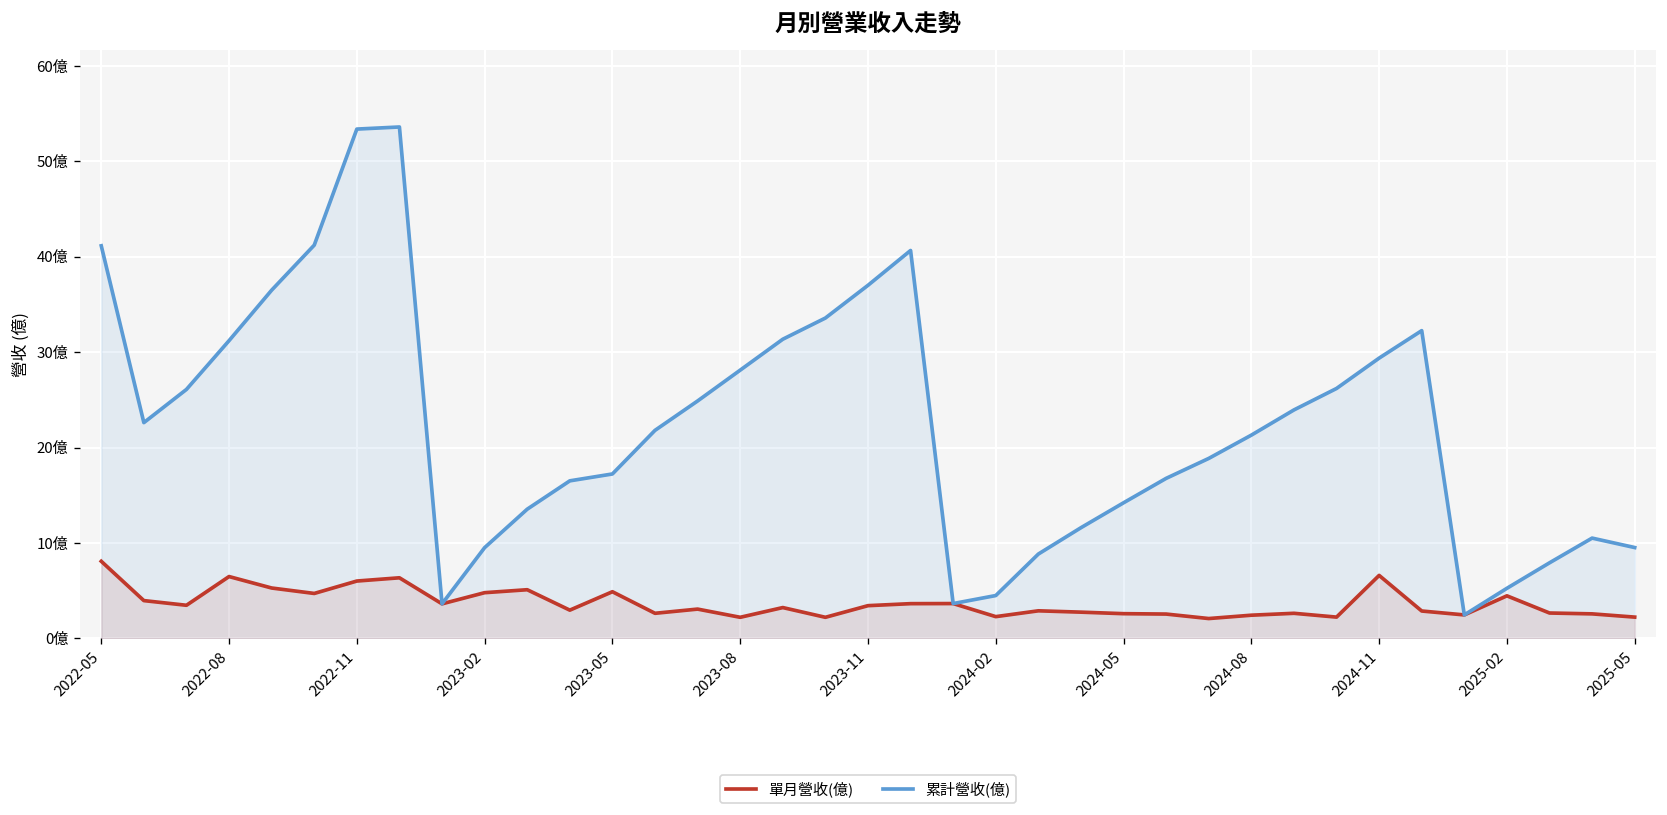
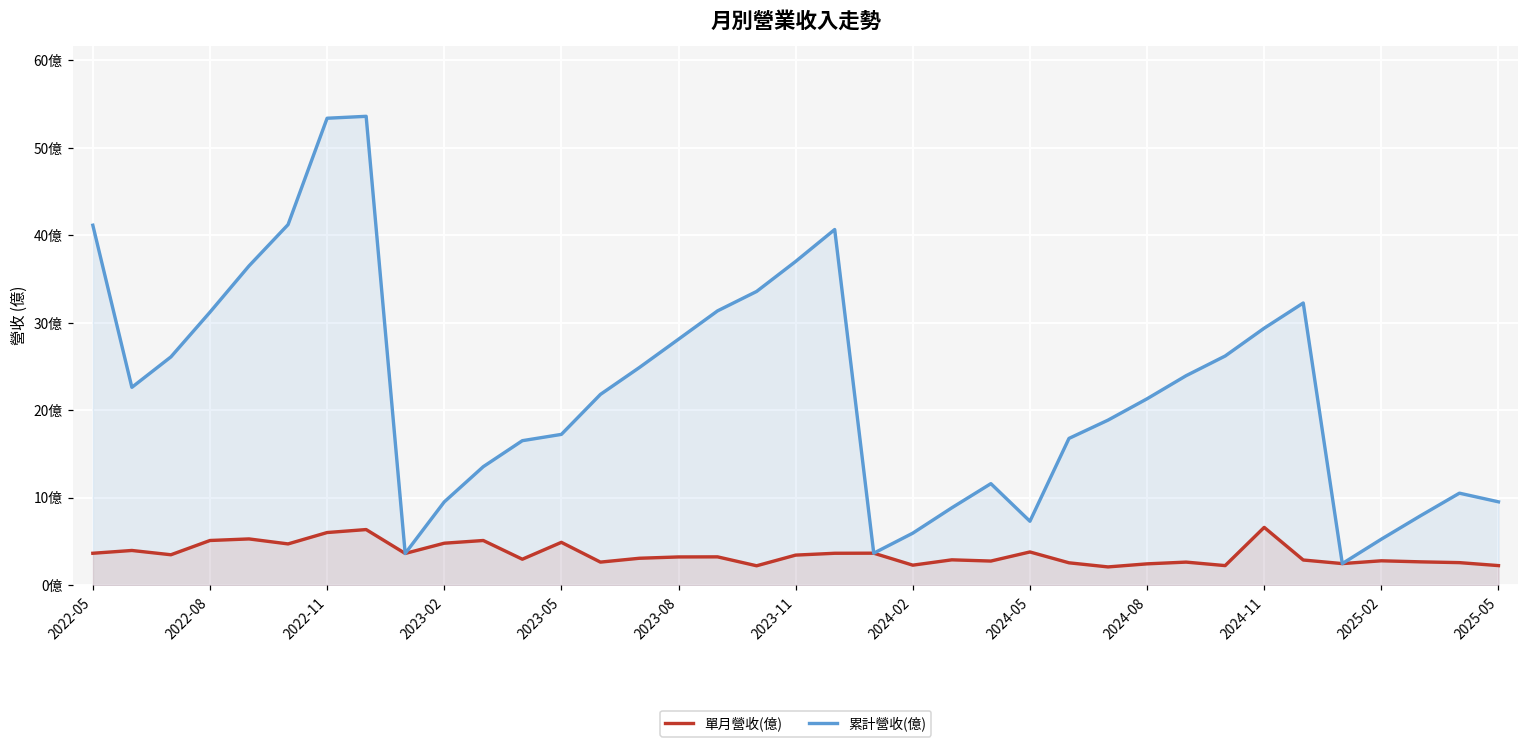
單月營收(億), 2022-05: 8億 -> 4億
單月營收(億), 2022-08: 6億 -> 5億
單月營收(億), 2023-08: 2億 -> 3億
累計營收(億), 2024-02: 5億 -> 6億
單月營收(億), 2024-05: 3億 -> 4億
累計營收(億), 2024-05: 14億 -> 7億
單月營收(億), 2025-02: 4億 -> 3億
